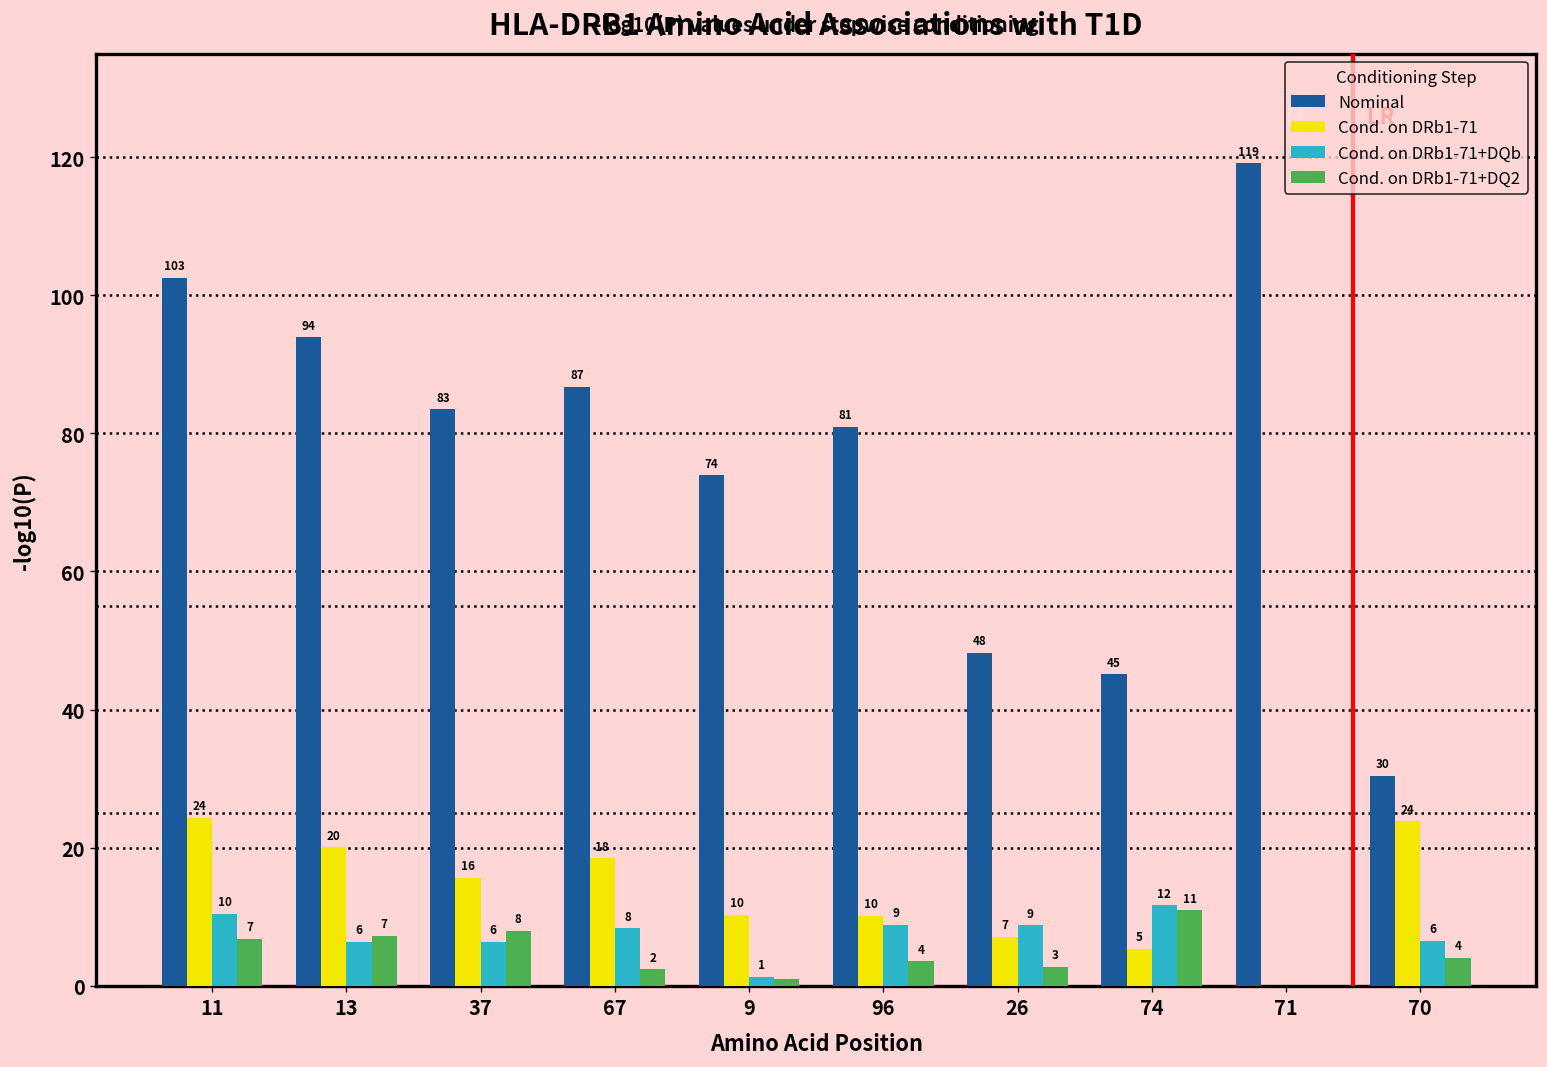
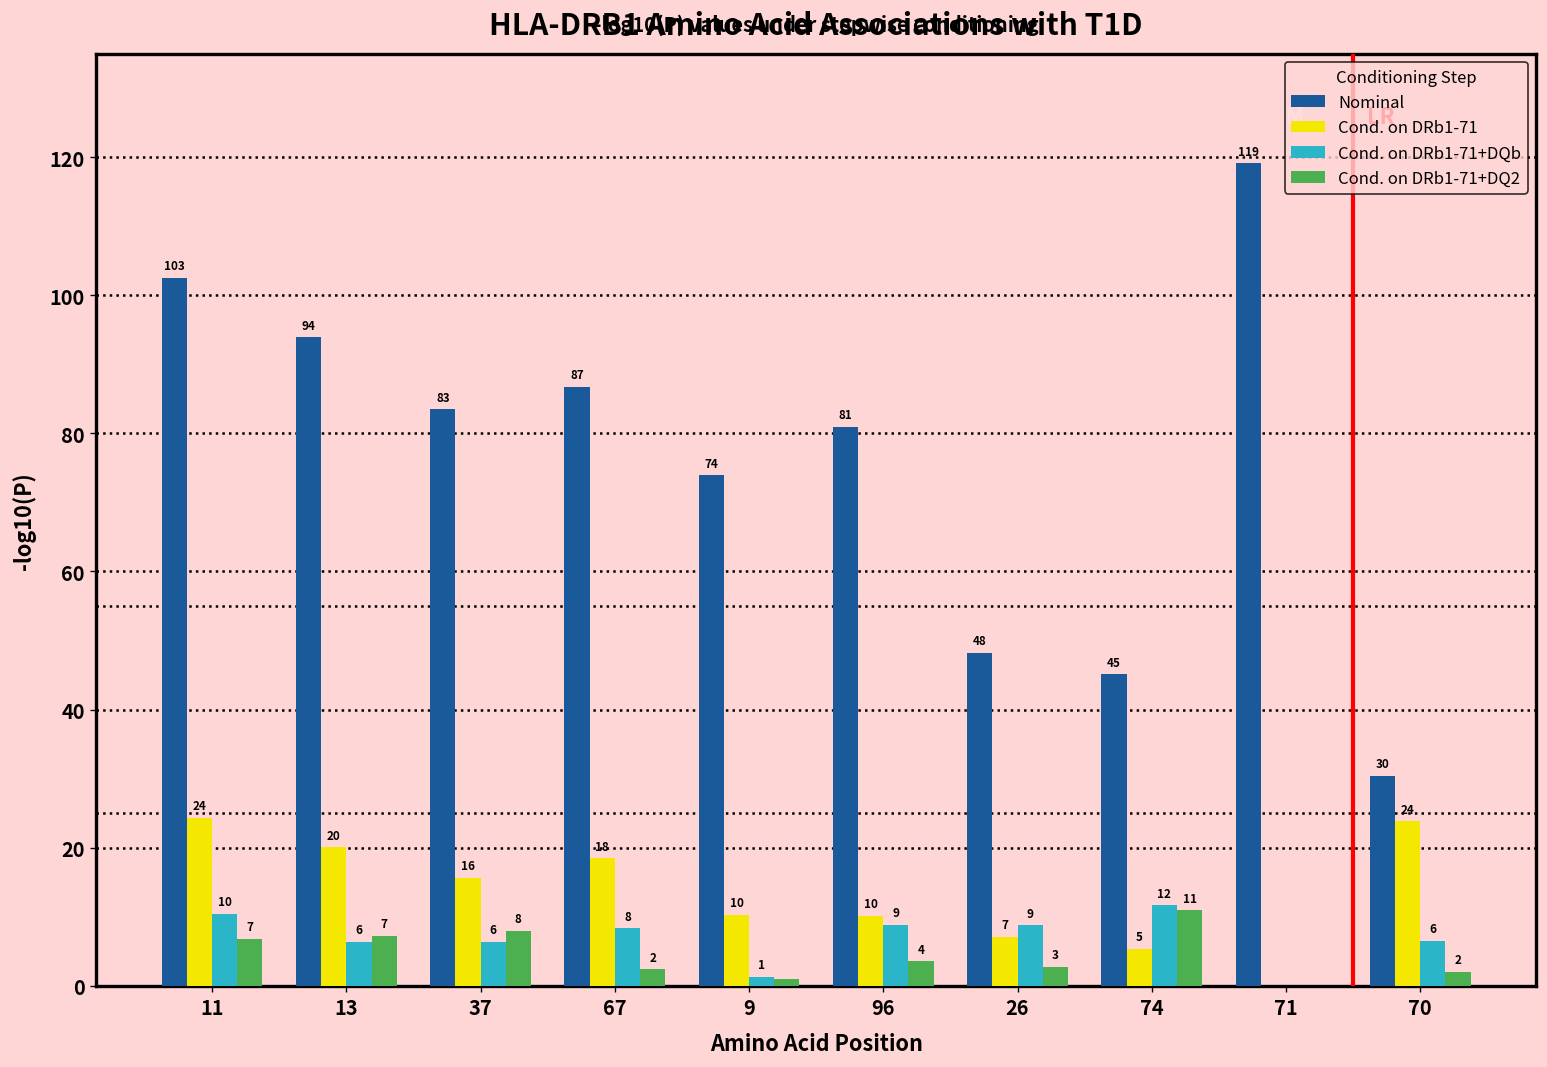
Cond. on DRb1-71+DQ2, 70: 4 -> 2
